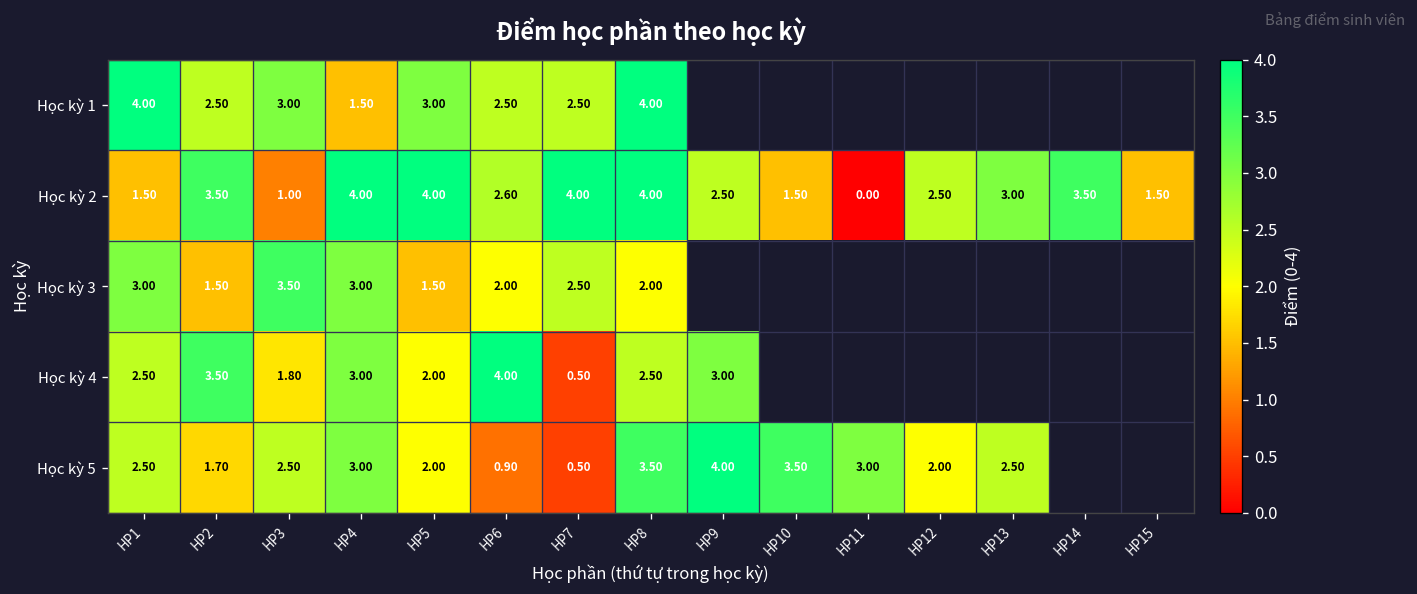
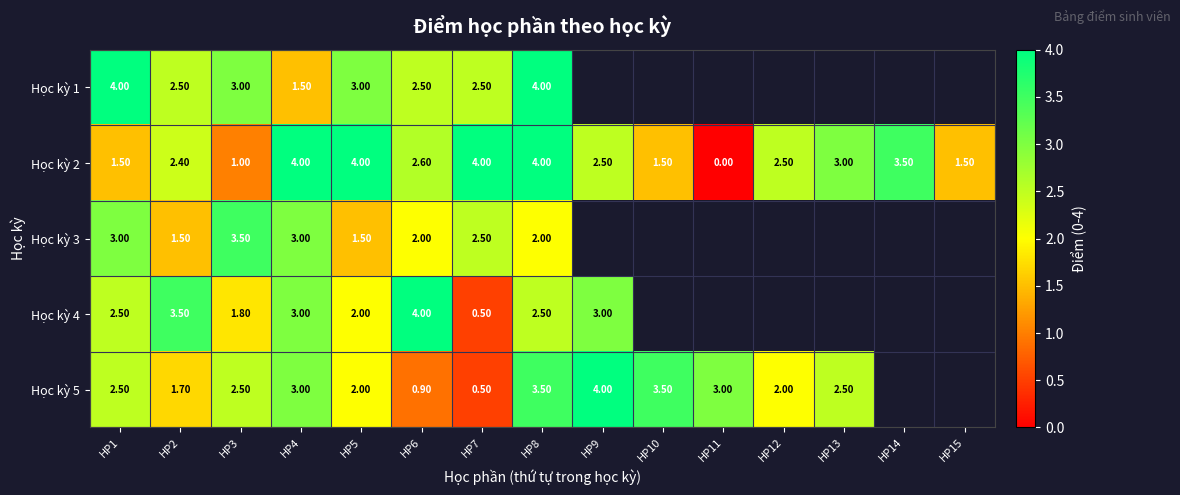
Học kỳ 2, HP2: 3.50 -> 2.40
